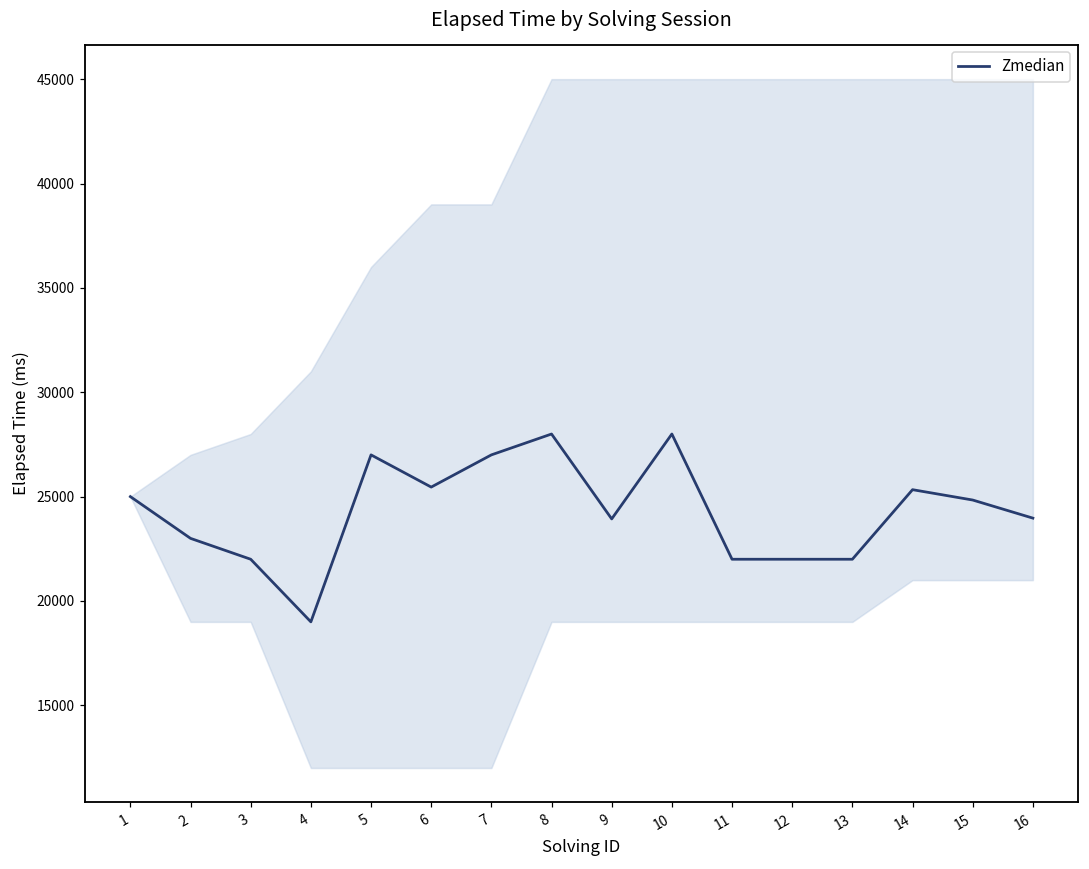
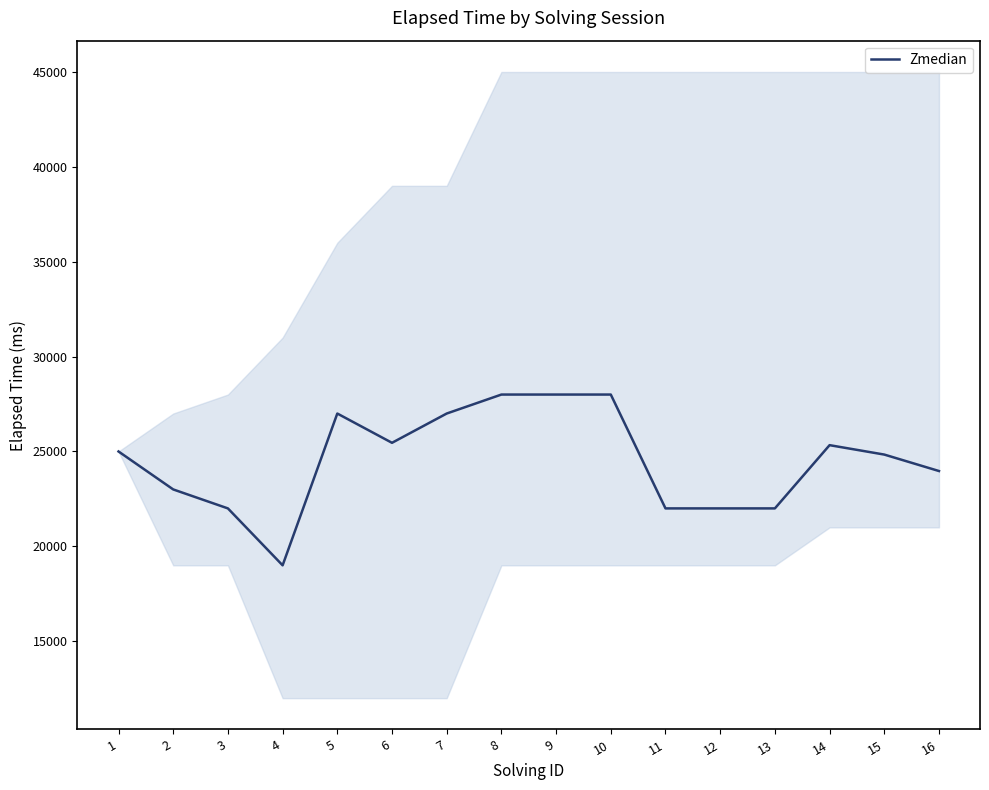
Zmedian, 9: 23900 -> 28000
